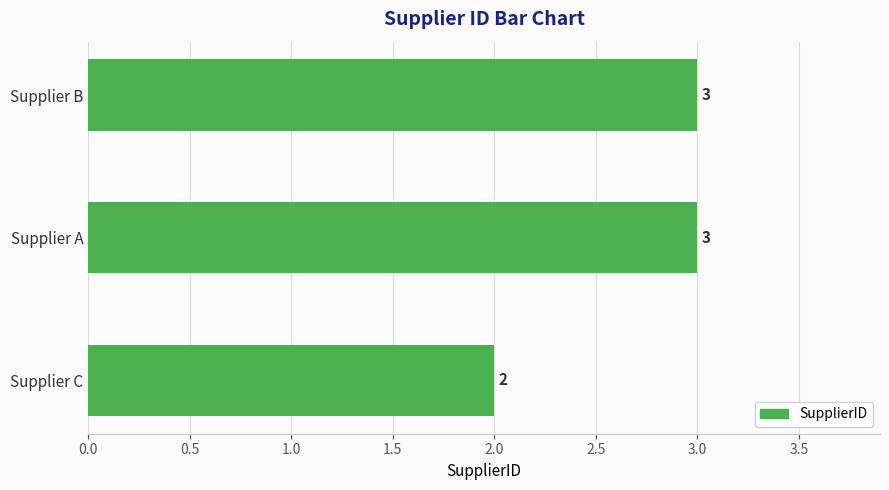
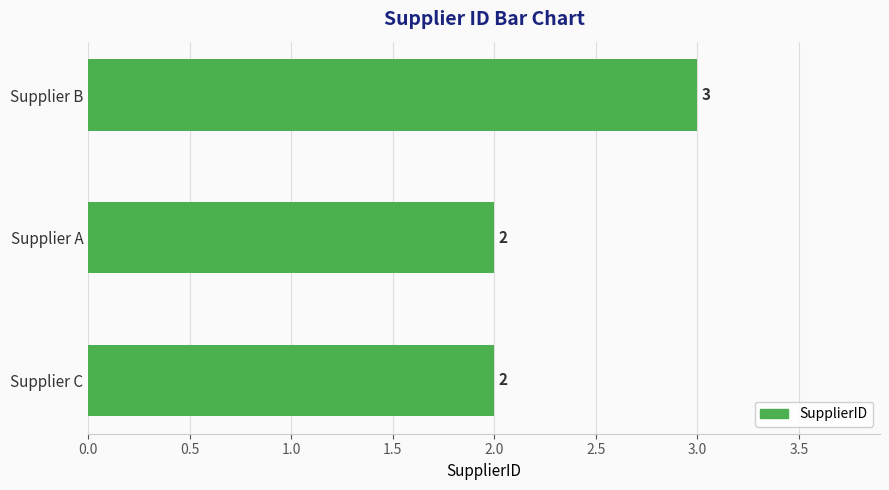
Supplier A: 3 -> 2
